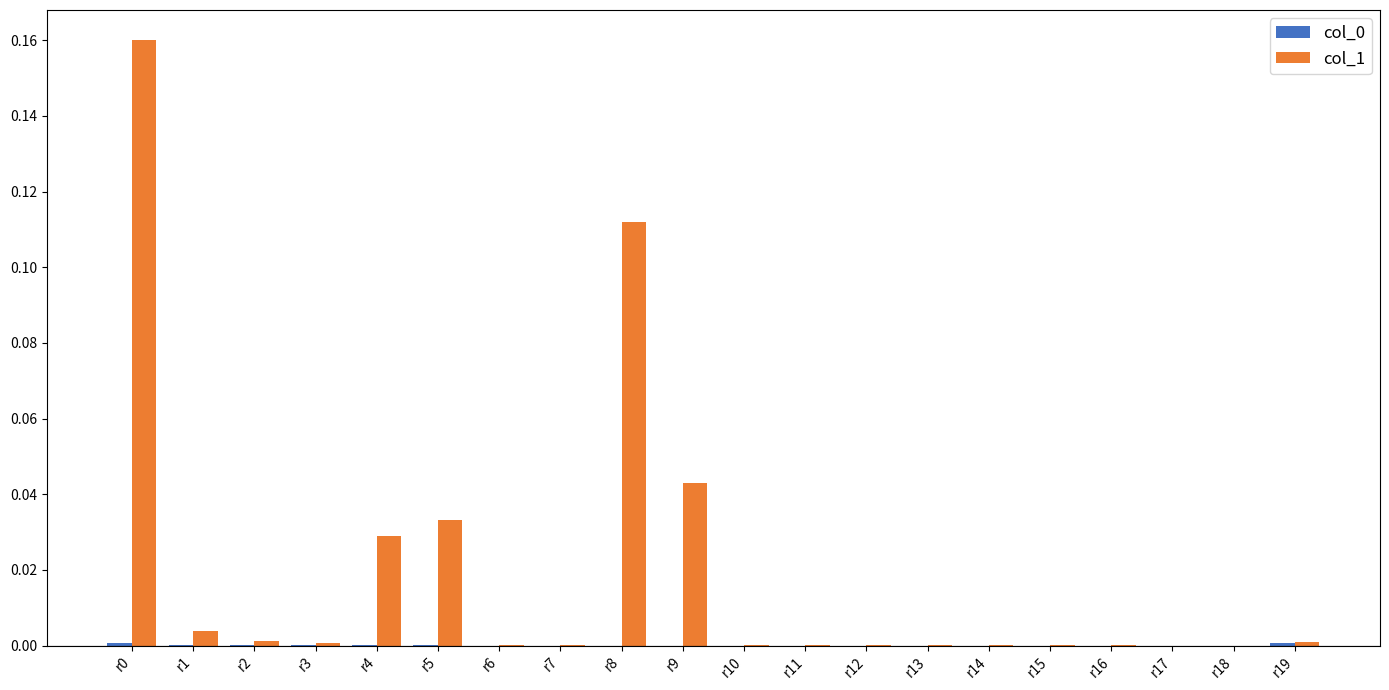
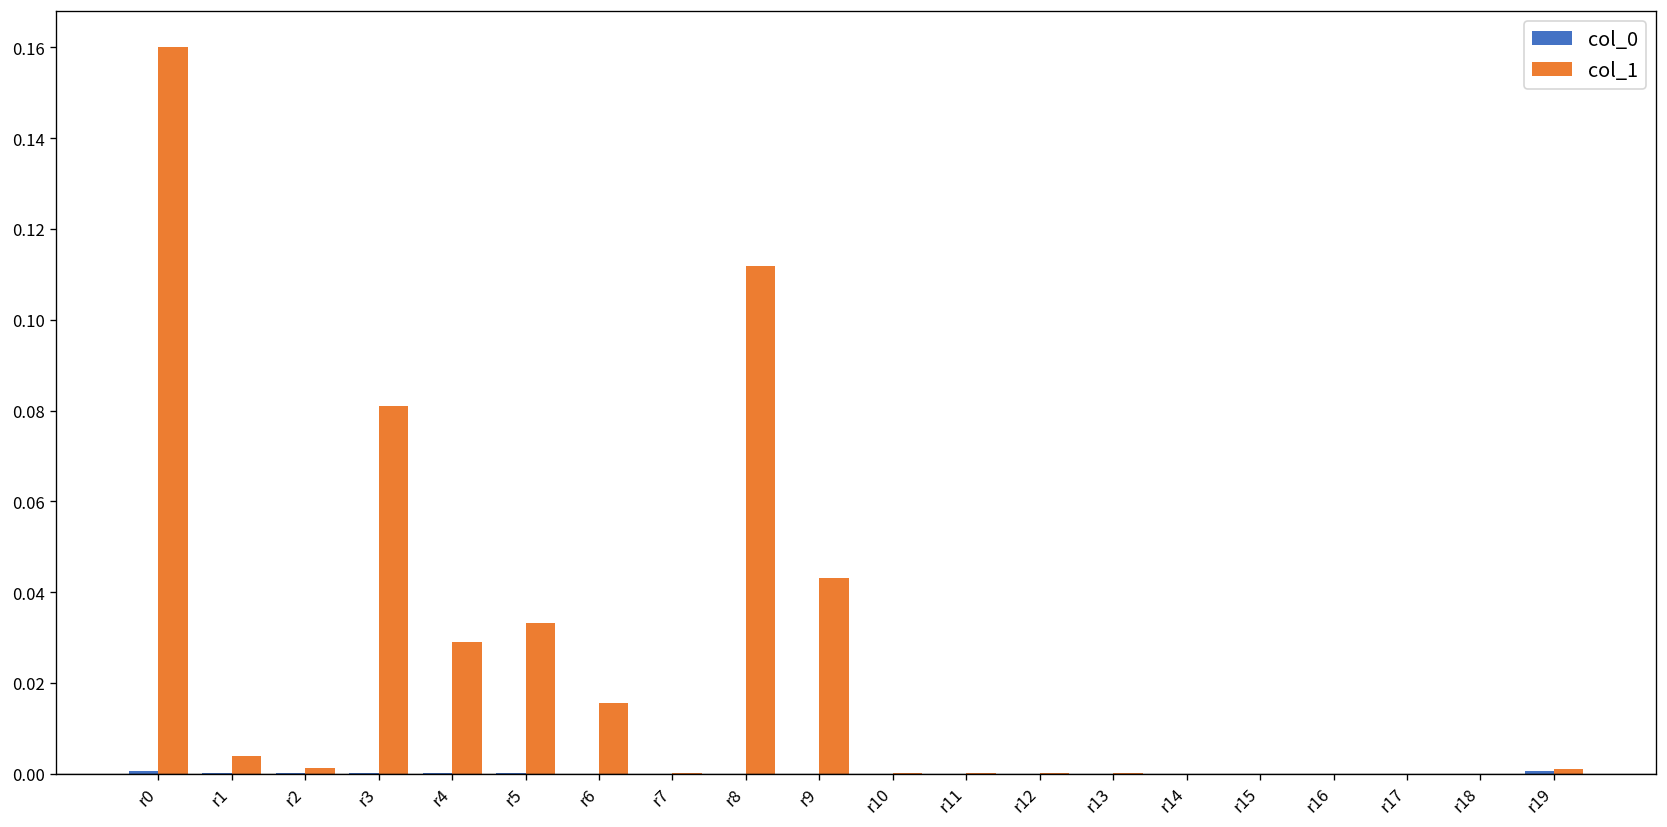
col_1, r3: 0.001 -> 0.081
col_1, r6: 0.000 -> 0.016
